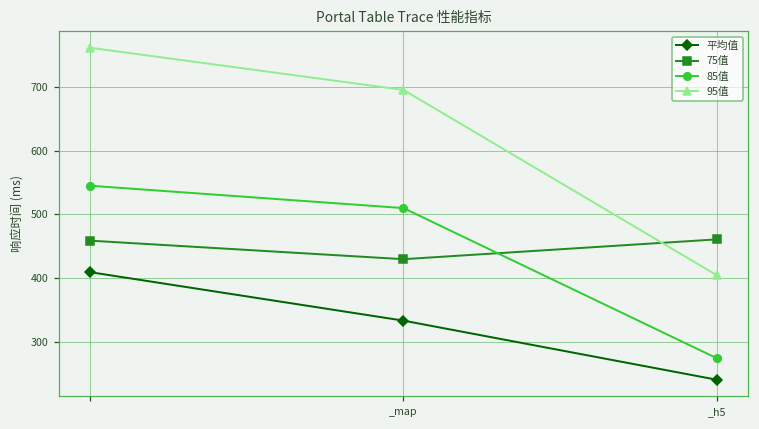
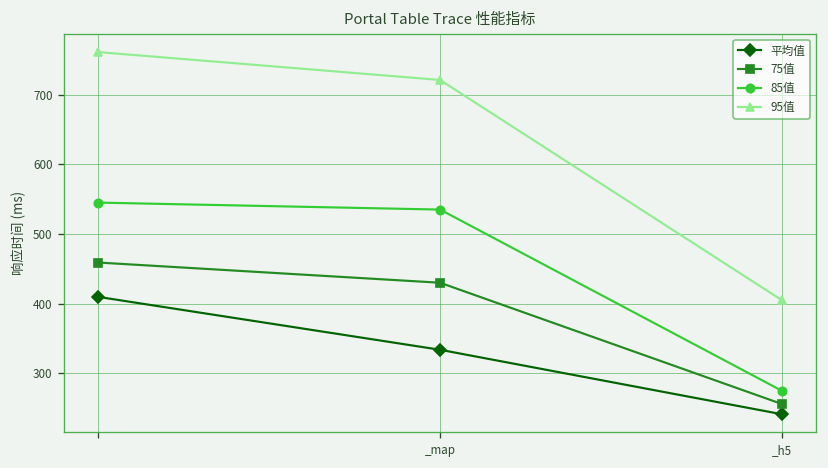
85值, _map: 510 -> 540
95值, _map: 700 -> 720
75值, _h5: 460 -> 260
